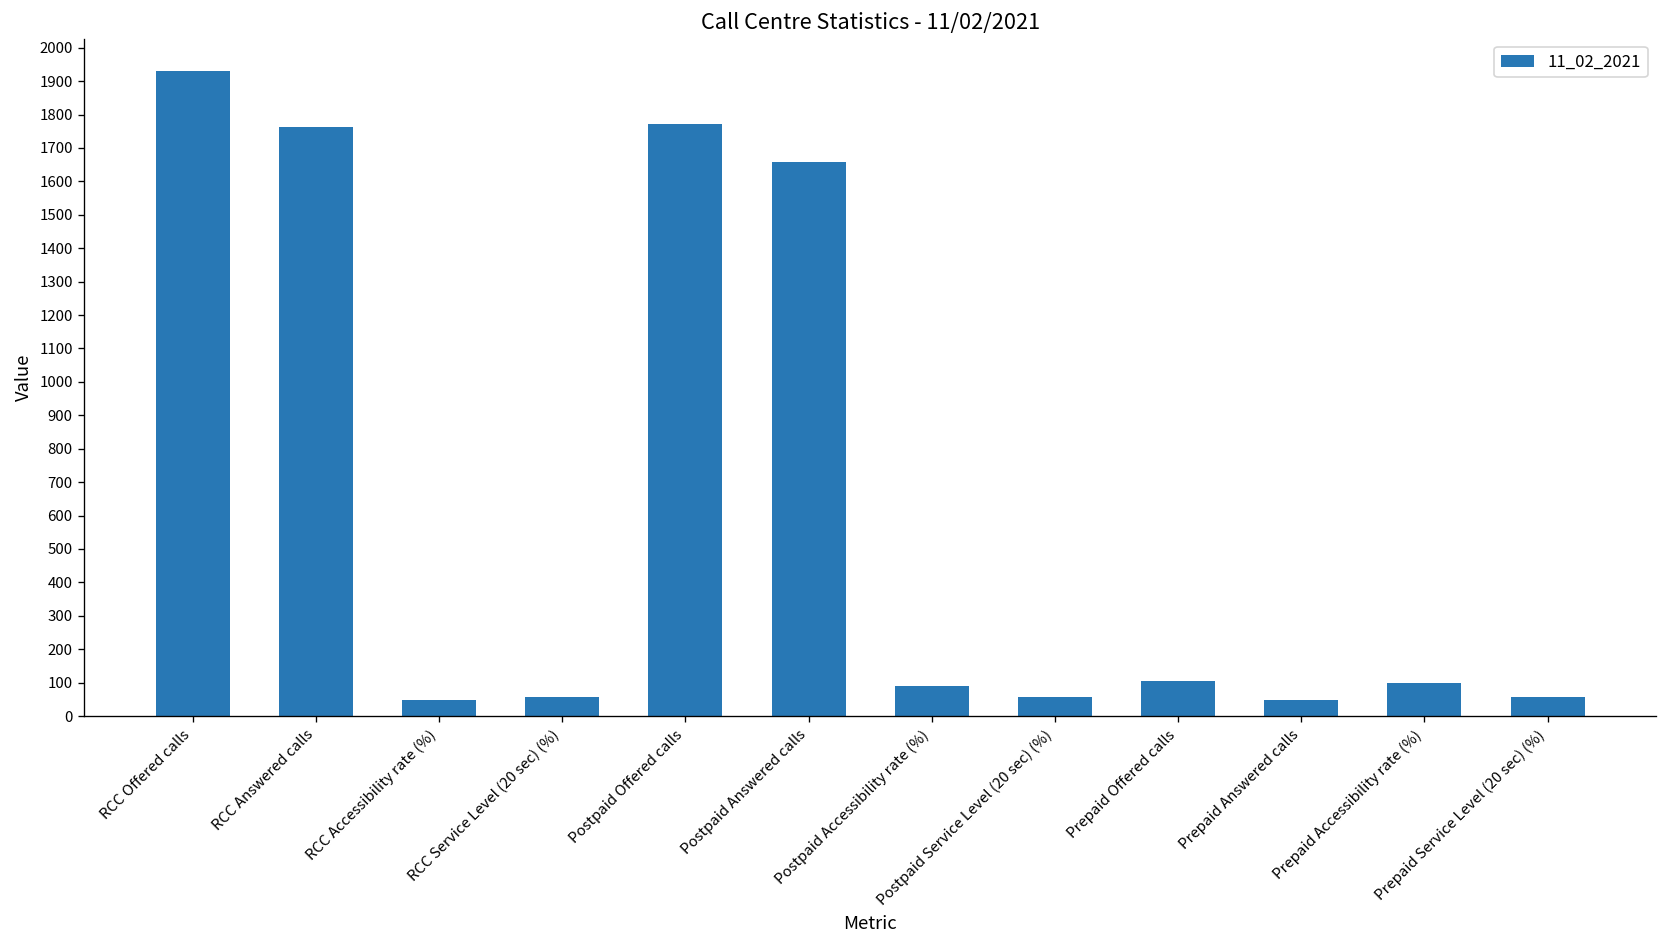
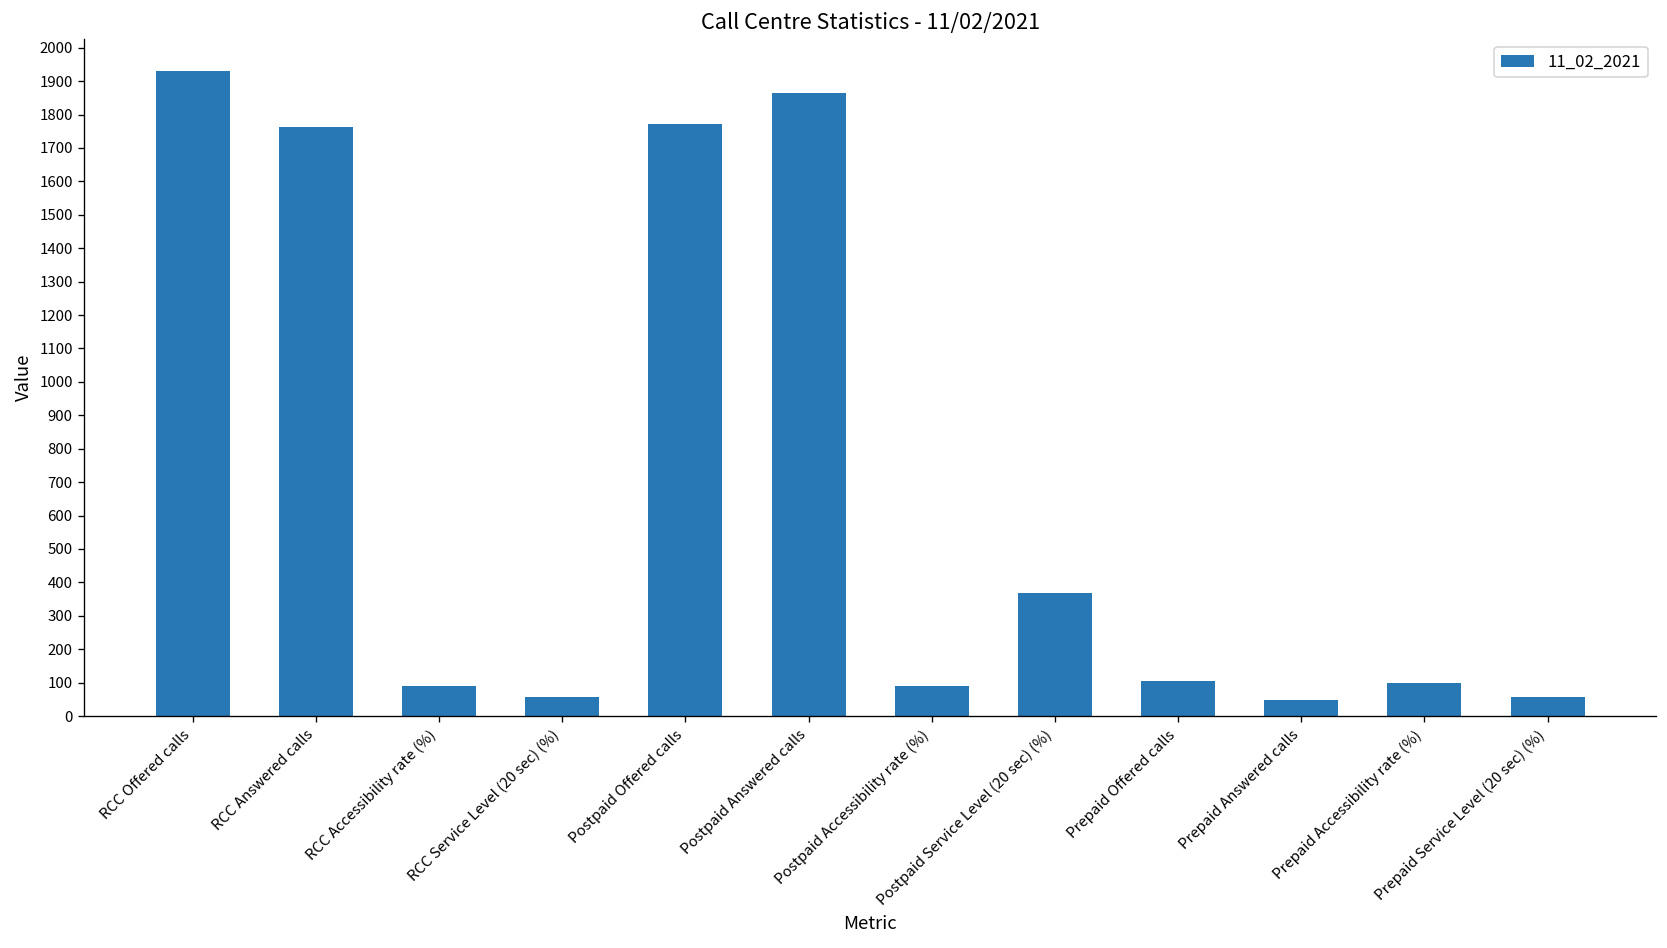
RCC Accessibility rate (%): 50 -> 90
Postpaid Answered calls: 1660 -> 1860
Postpaid Service Level (20 sec) (%): 60 -> 370
